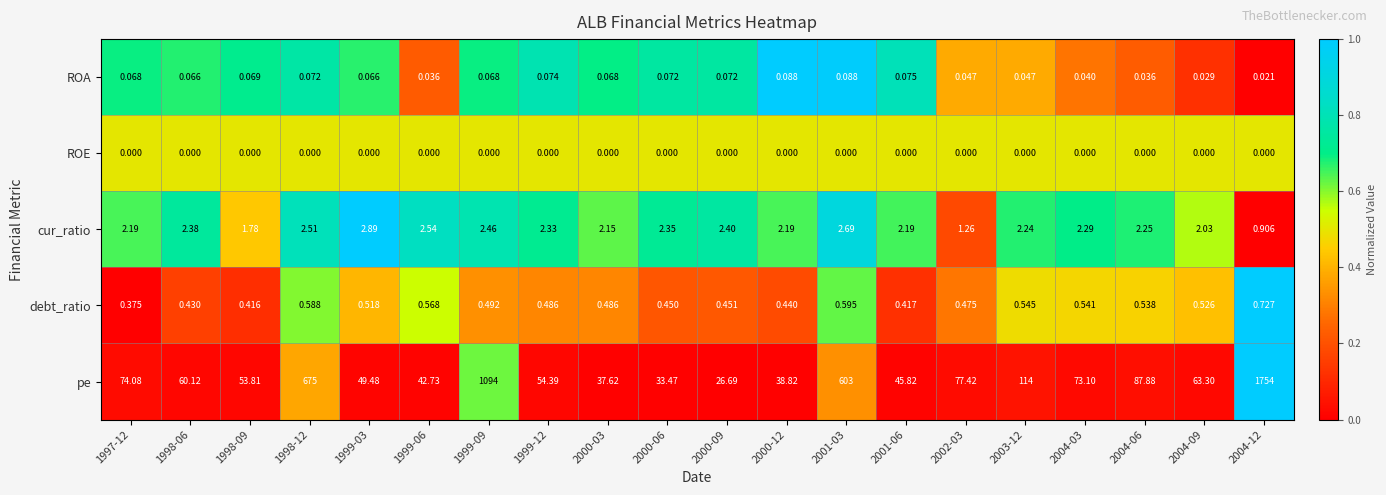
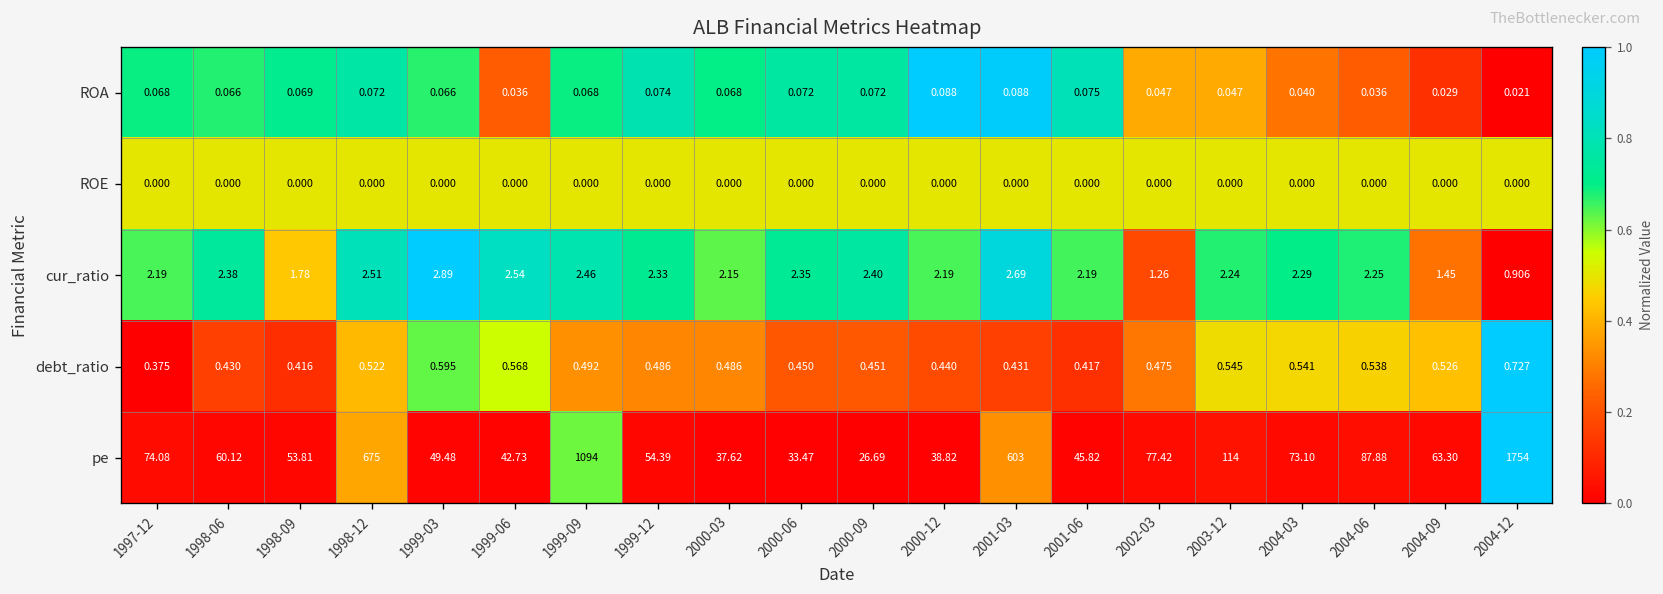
cur_ratio, 2004-09: 2.03 -> 1.45
debt_ratio, 1998-12: 0.588 -> 0.522
debt_ratio, 1999-03: 0.518 -> 0.595
debt_ratio, 2001-03: 0.595 -> 0.431
